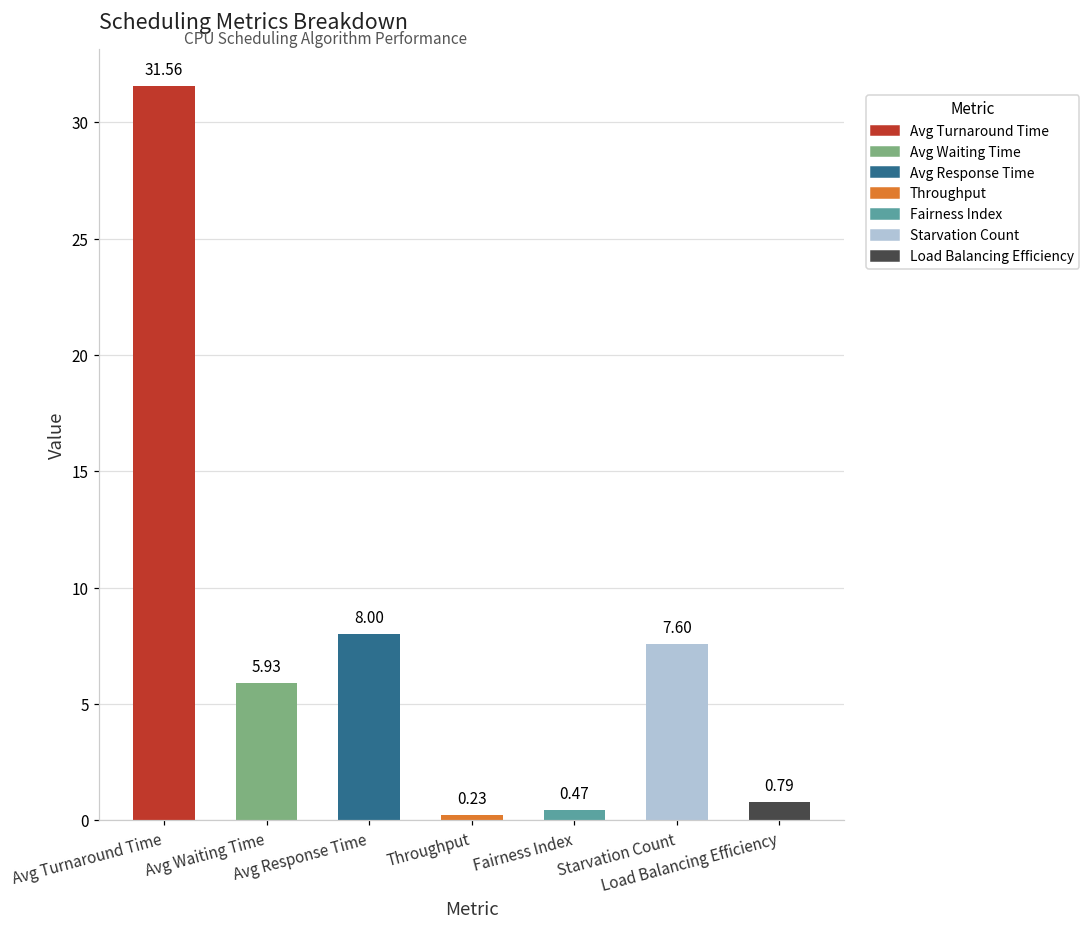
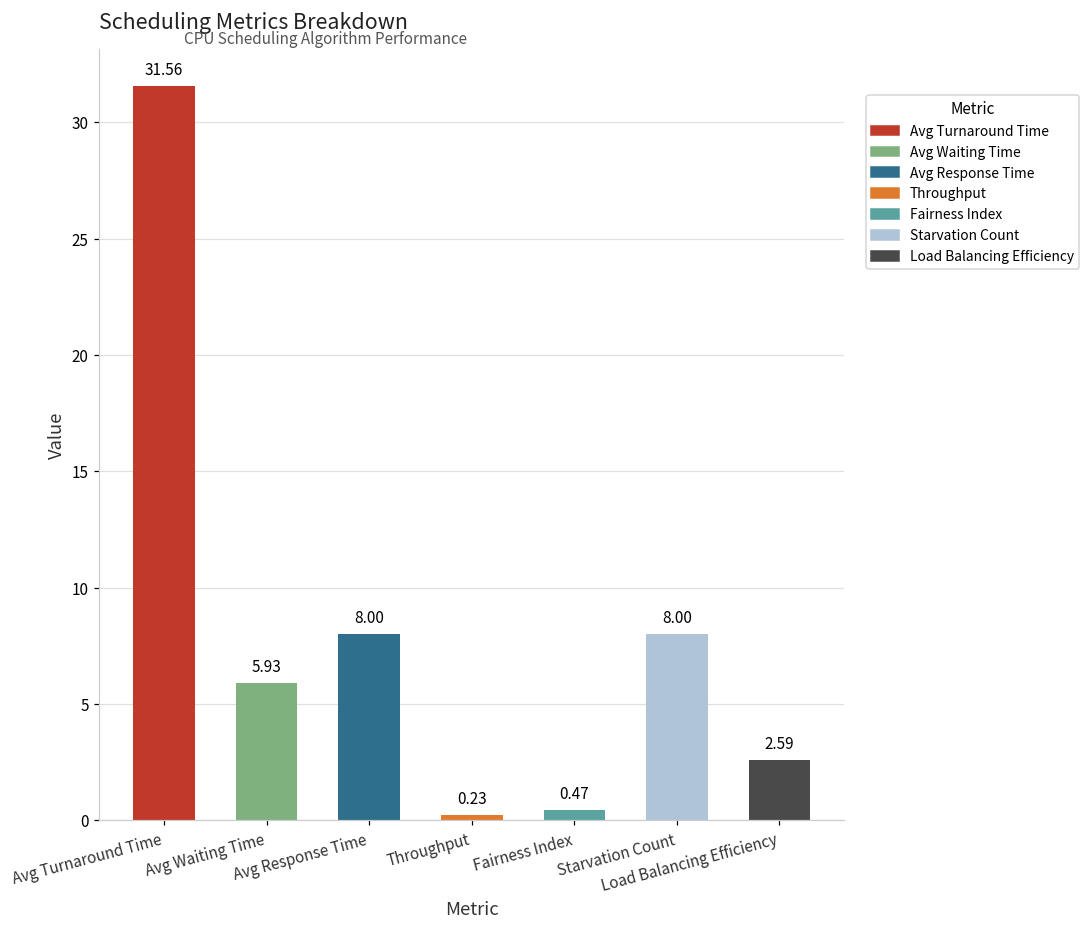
Starvation Count: 7.60 -> 8.00
Load Balancing Efficiency: 0.79 -> 2.59
